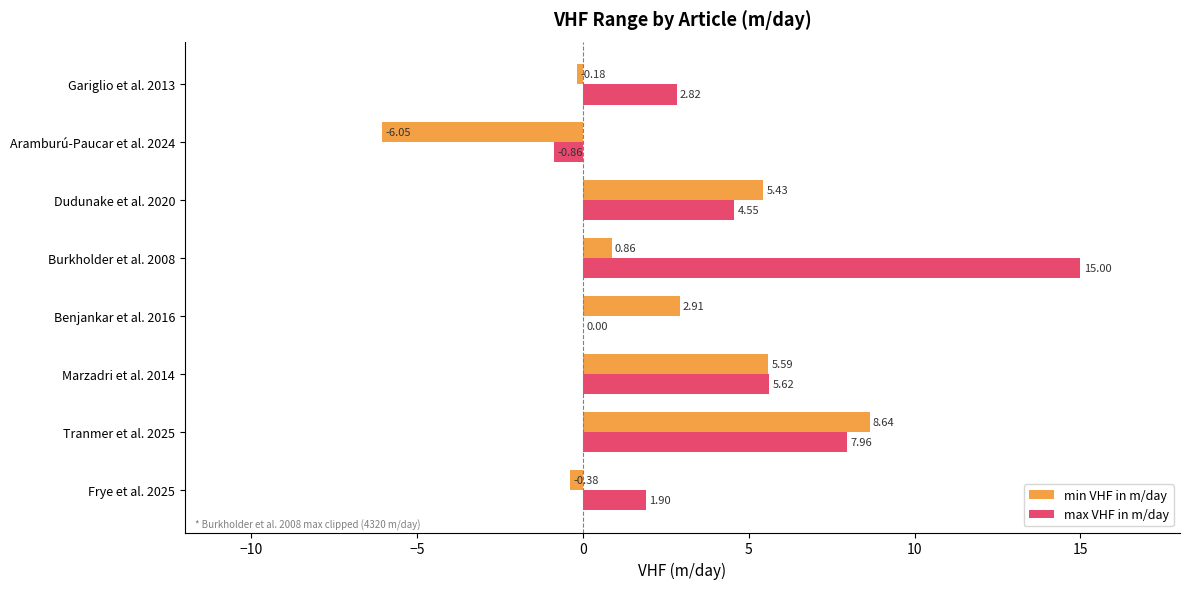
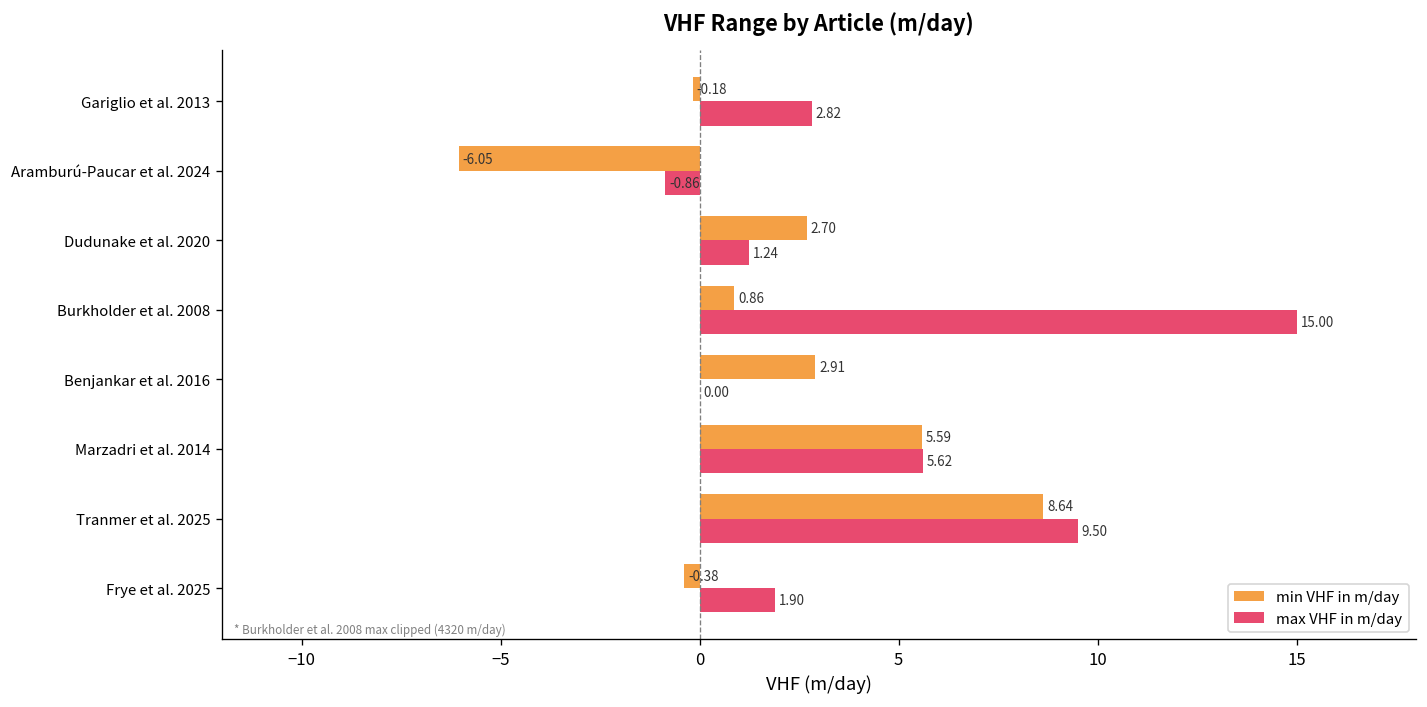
min VHF in m/day, Dudunake et al. 2020: 5.43 -> 2.70
max VHF in m/day, Dudunake et al. 2020: 4.55 -> 1.24
max VHF in m/day, Tranmer et al. 2025: 7.96 -> 9.50
